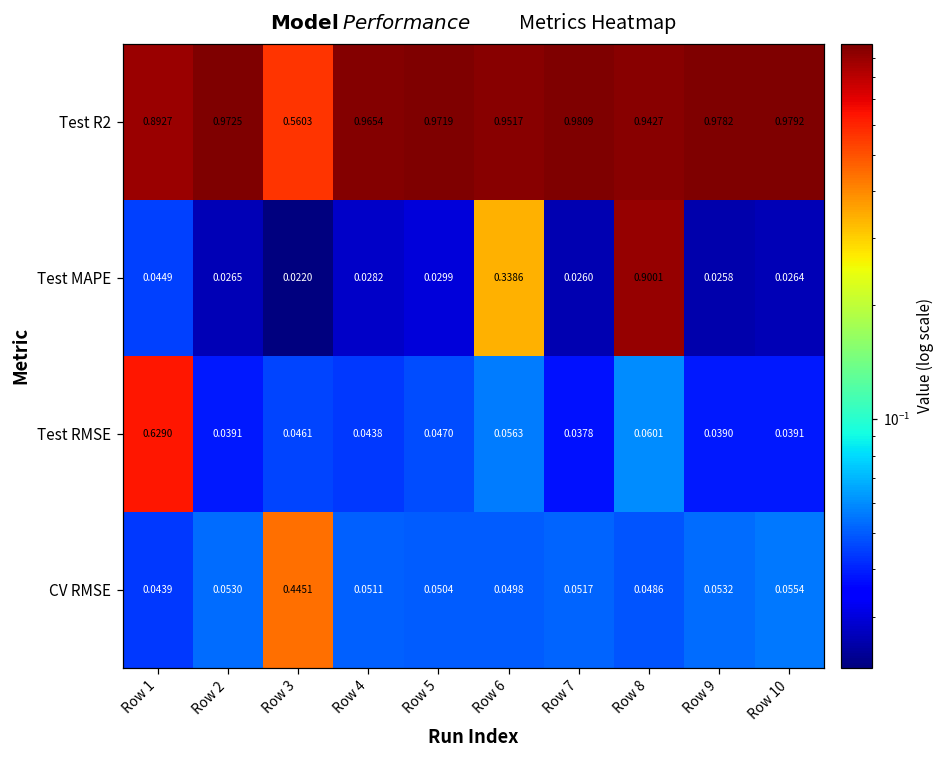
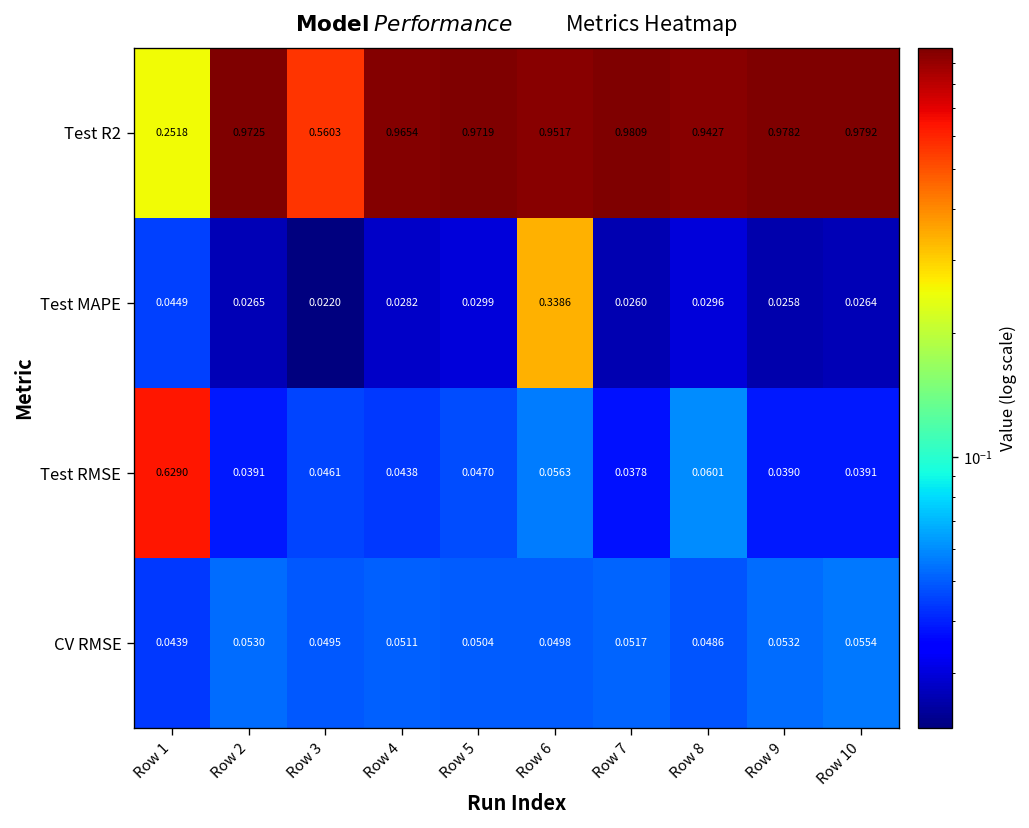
Test R2, Row 1: 0.8927 -> 0.2518
Test MAPE, Row 8: 0.9001 -> 0.0296
CV RMSE, Row 3: 0.4451 -> 0.0495
